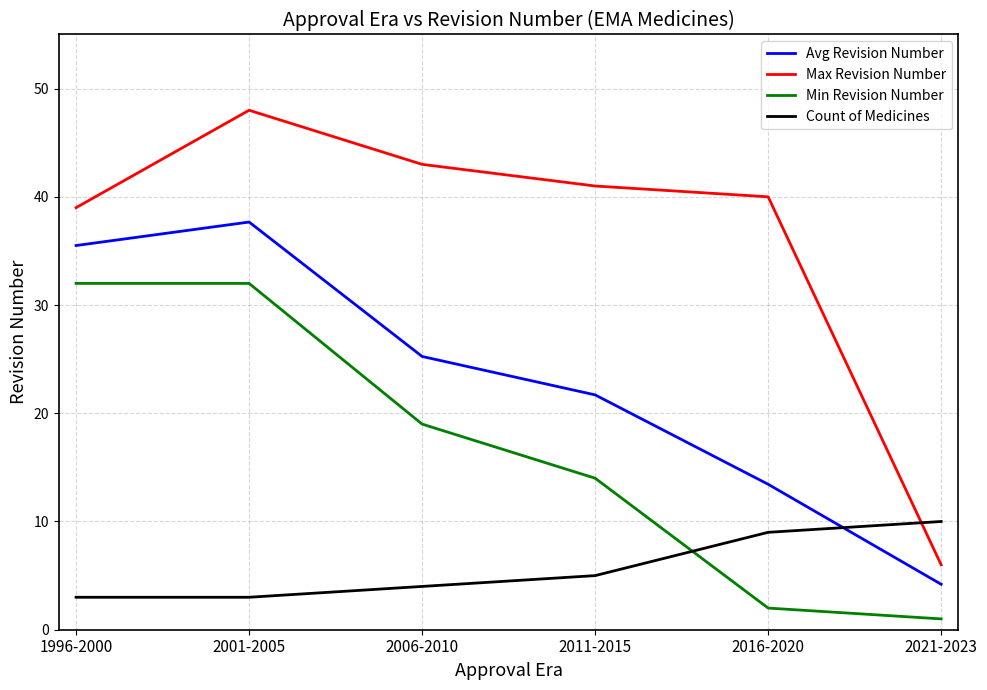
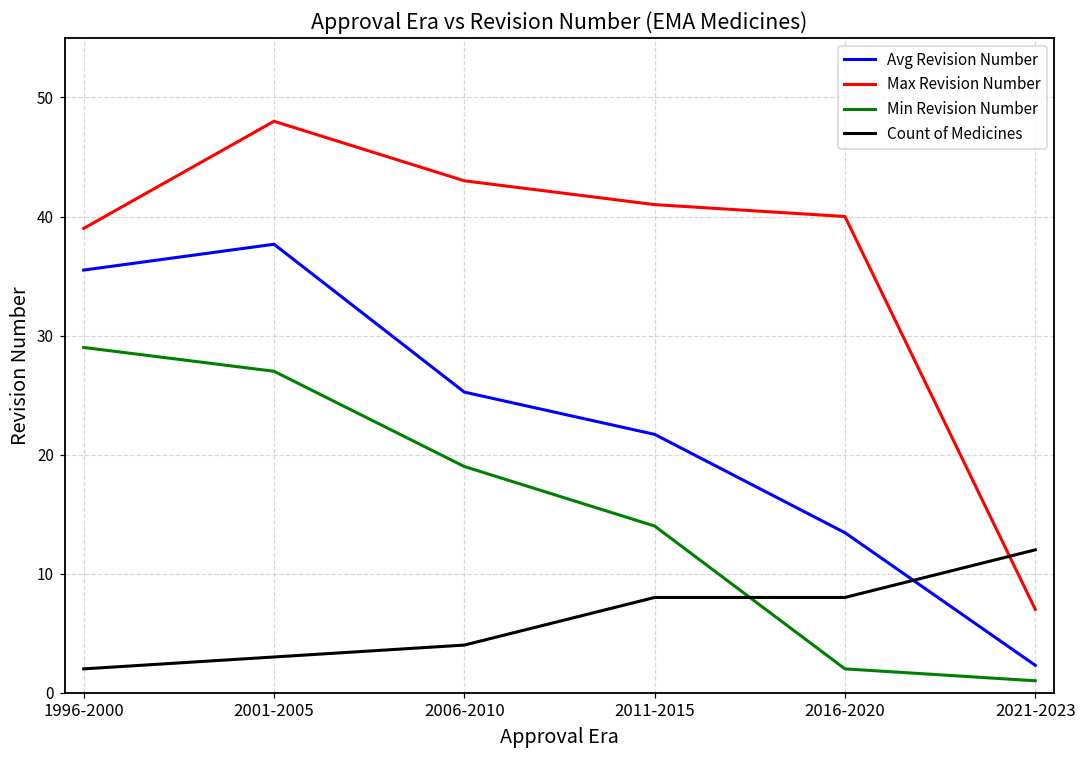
Min Revision Number, 1996-2000: 32 -> 29
Count of Medicines, 1996-2000: 3 -> 2
Min Revision Number, 2001-2005: 32 -> 27
Count of Medicines, 2011-2015: 5 -> 8
Count of Medicines, 2016-2020: 9 -> 8
Avg Revision Number, 2021-2023: 4.2 -> 2.3
Max Revision Number, 2021-2023: 6 -> 7
Count of Medicines, 2021-2023: 10 -> 12
